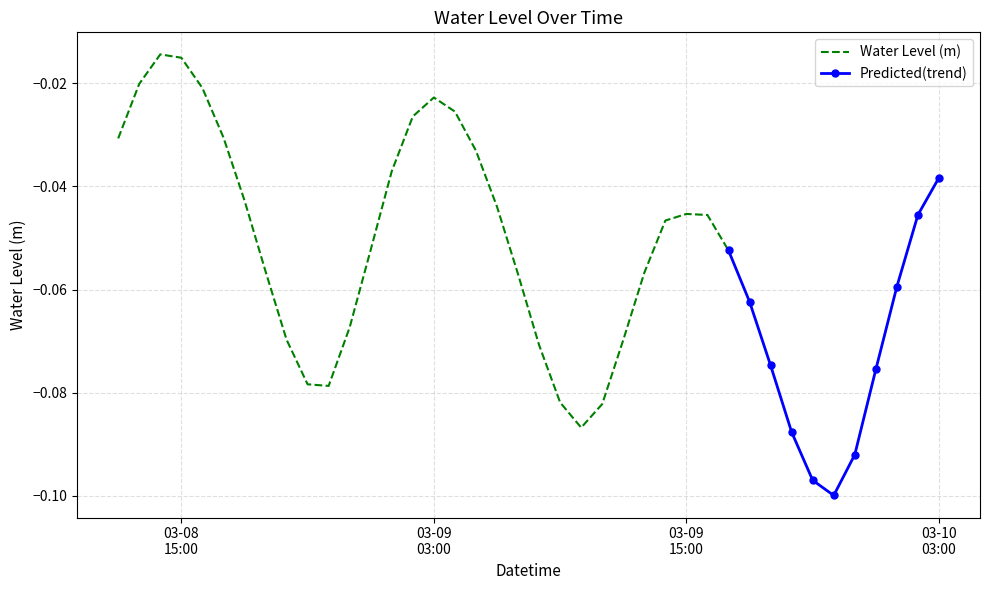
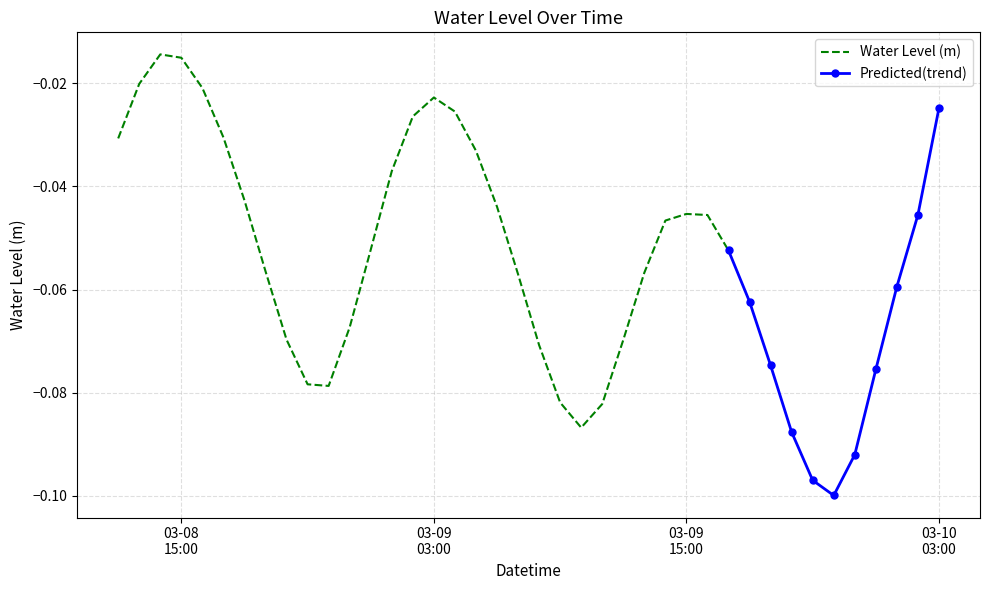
Predicted(trend), 03-10 03:00: -0.038 -> -0.025
